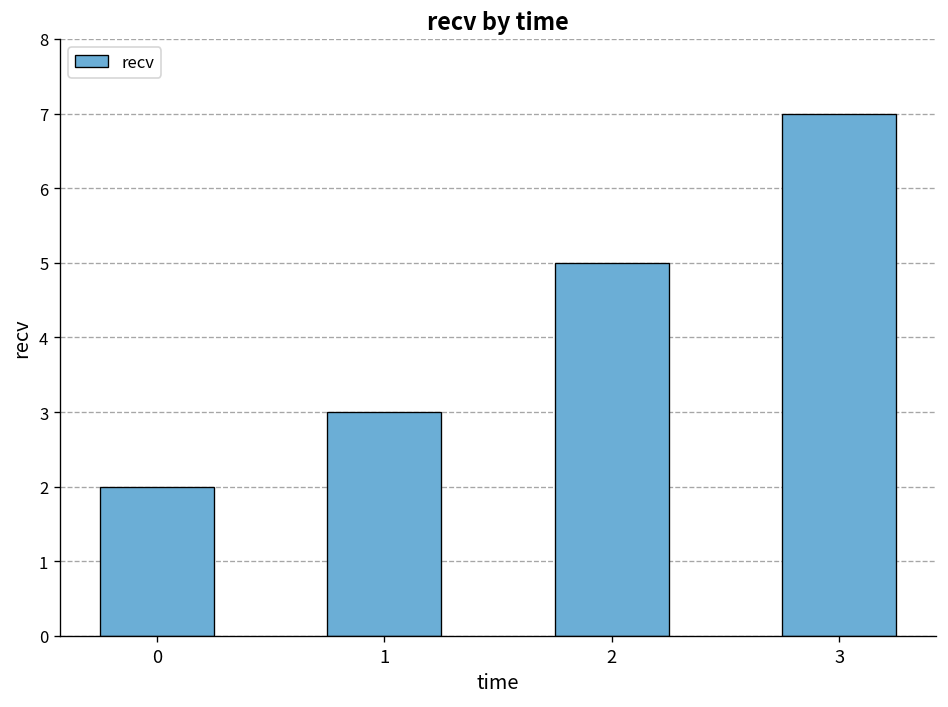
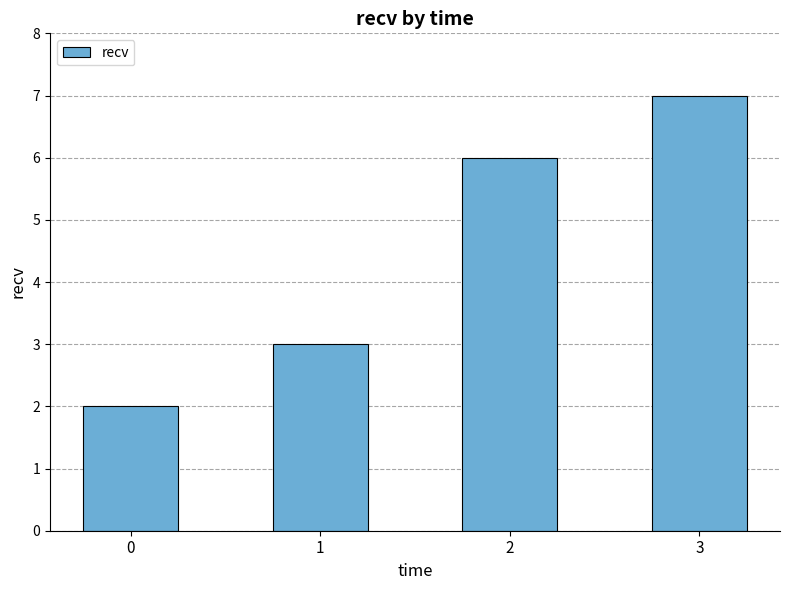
2: 5 -> 6
